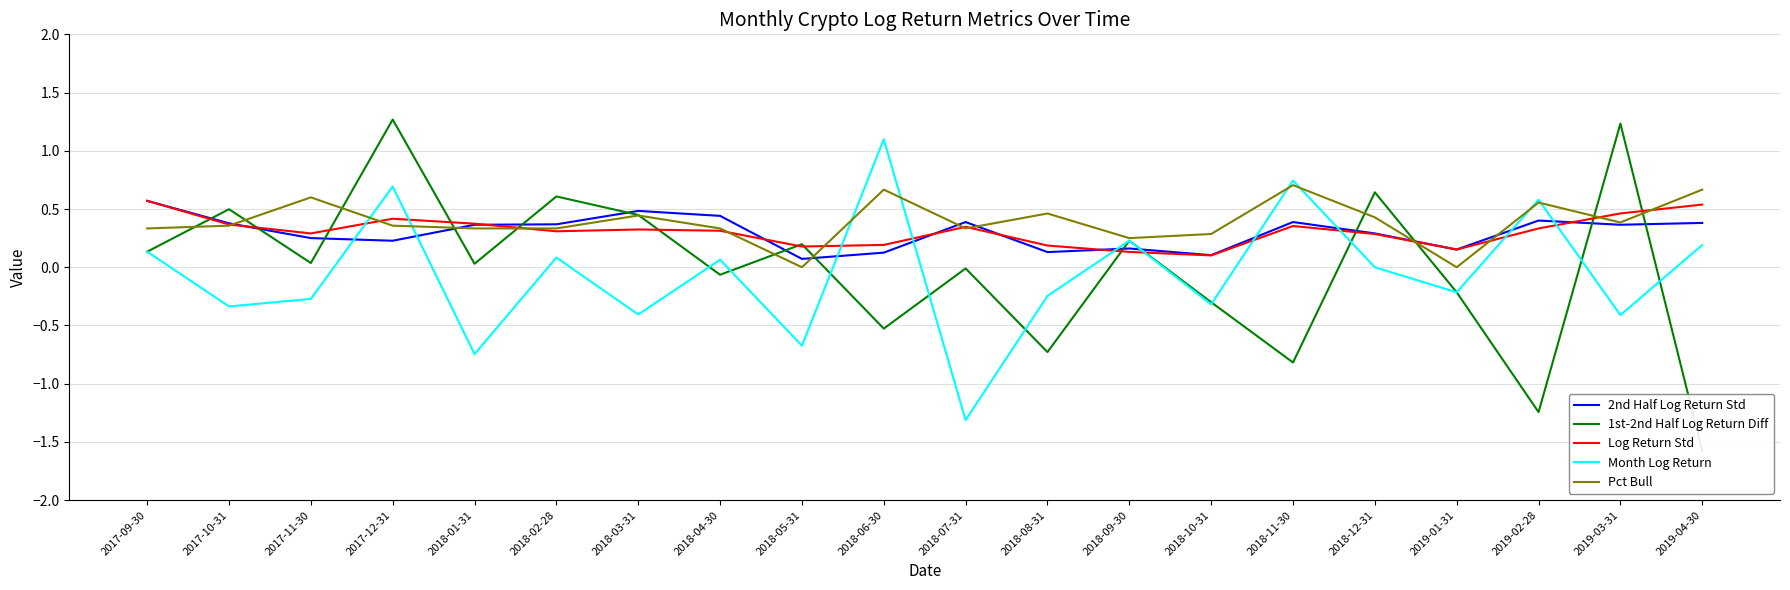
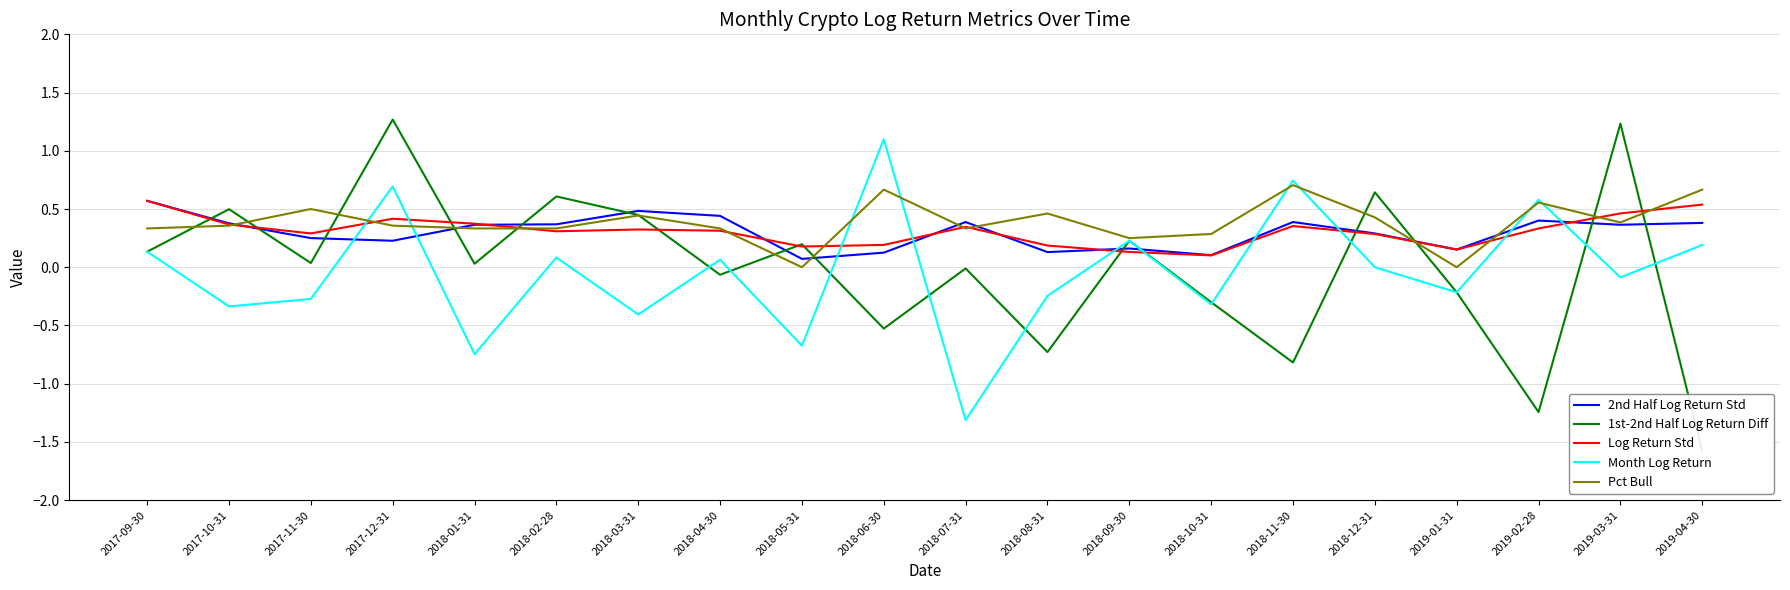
Pct Bull, 2017-11-30: 0.6 -> 0.5
Month Log Return, 2019-03-31: -0.41 -> -0.09
